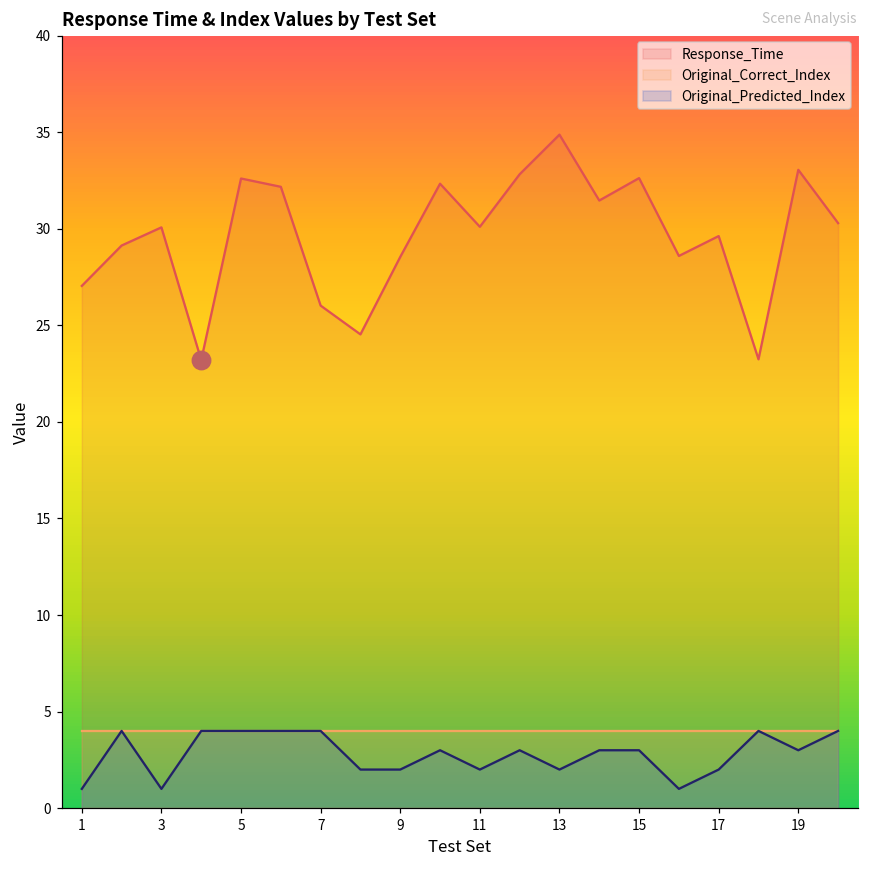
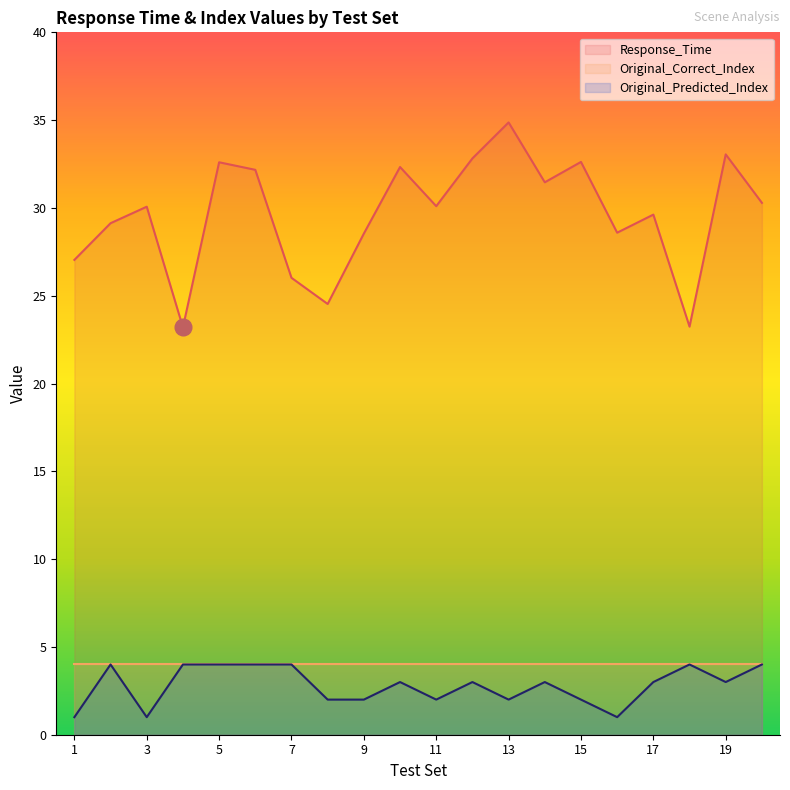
Original_Predicted_Index, 15: 3 -> 2
Original_Predicted_Index, 17: 2 -> 3
